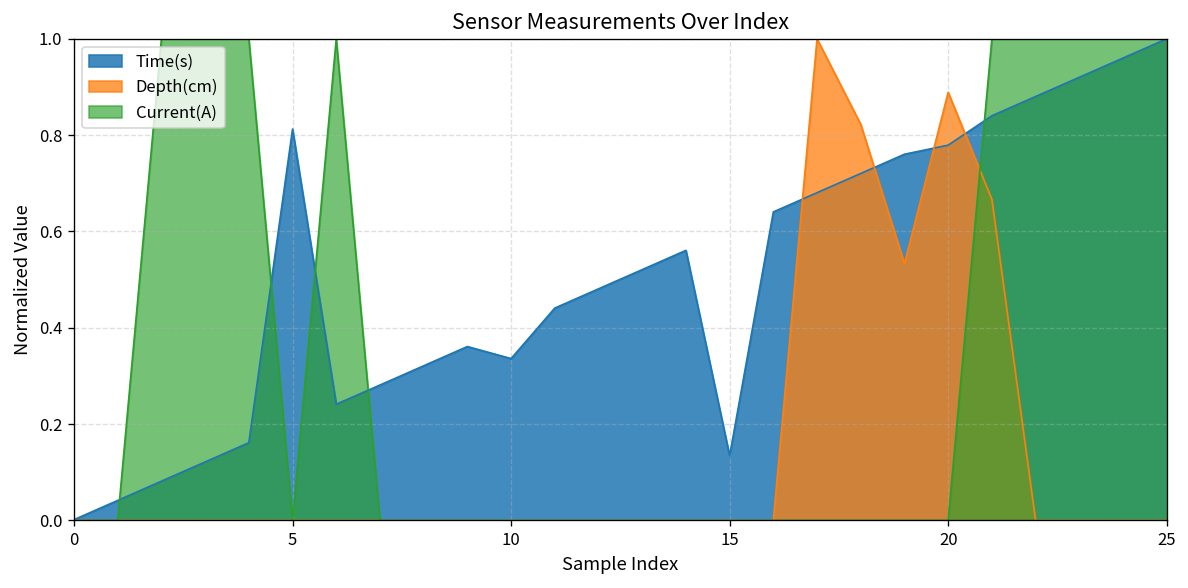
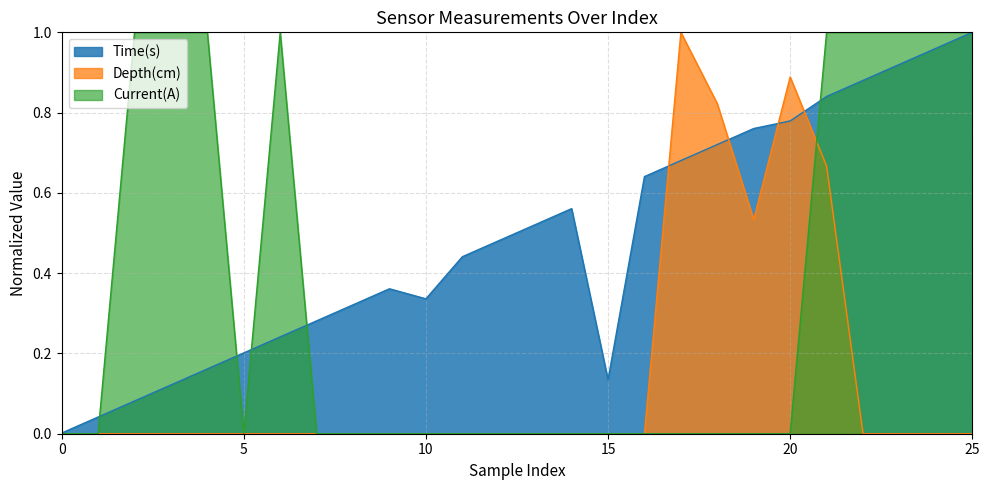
Time(s), 5: 0.81 -> 0.20
